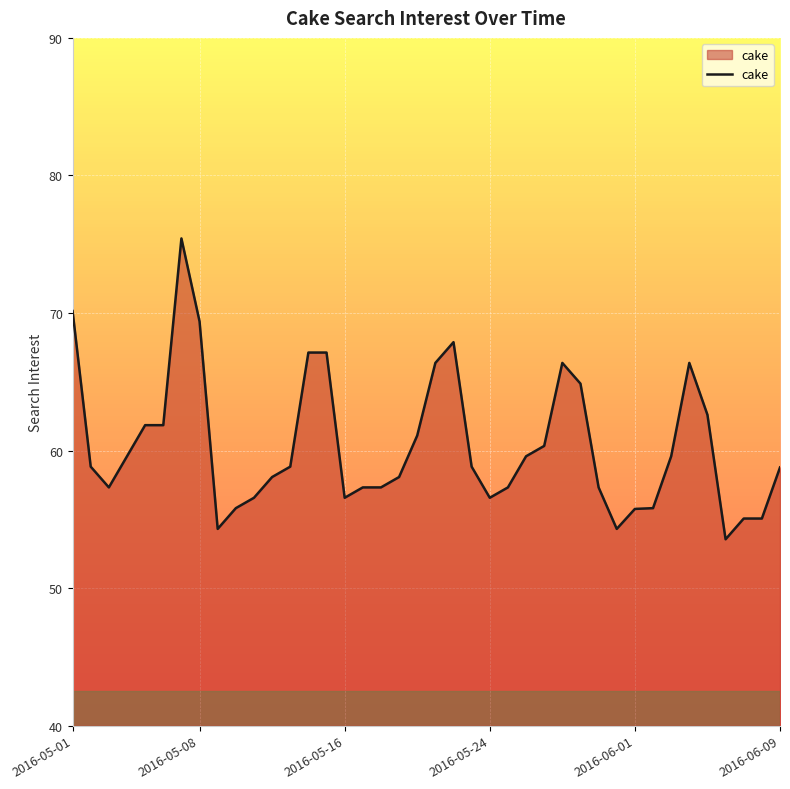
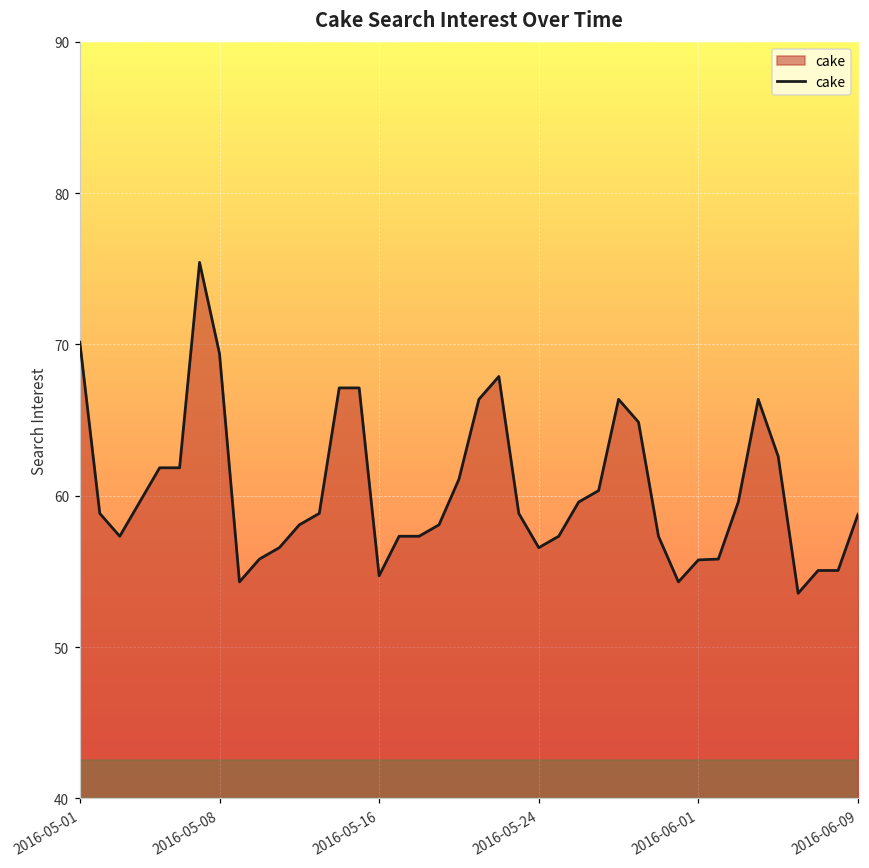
2016-05-16: 56.6 -> 54.7
